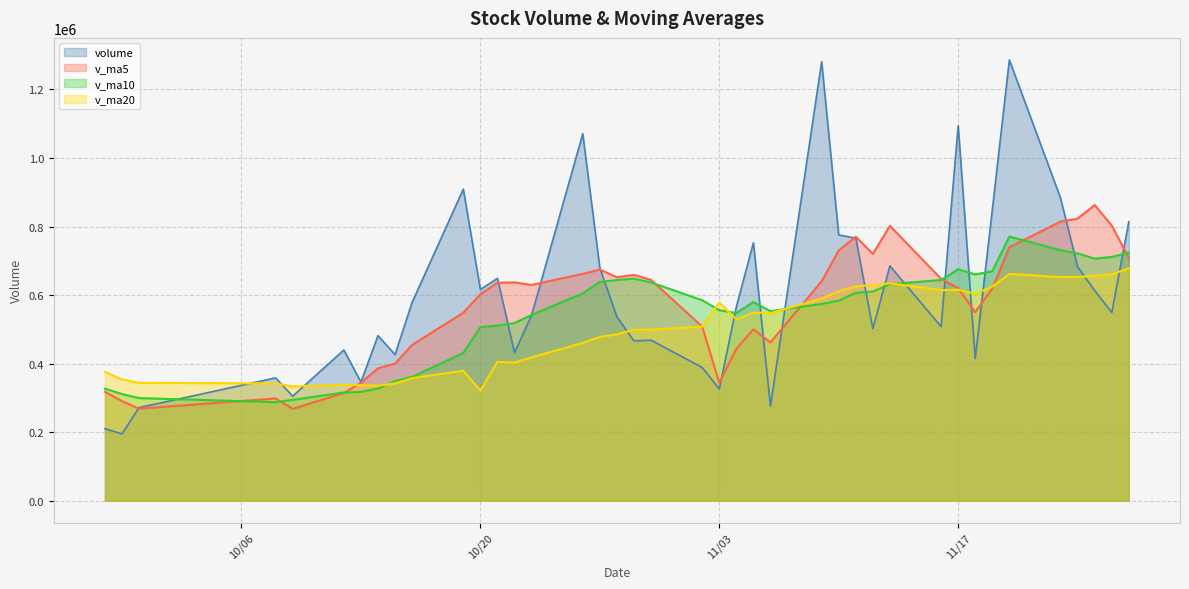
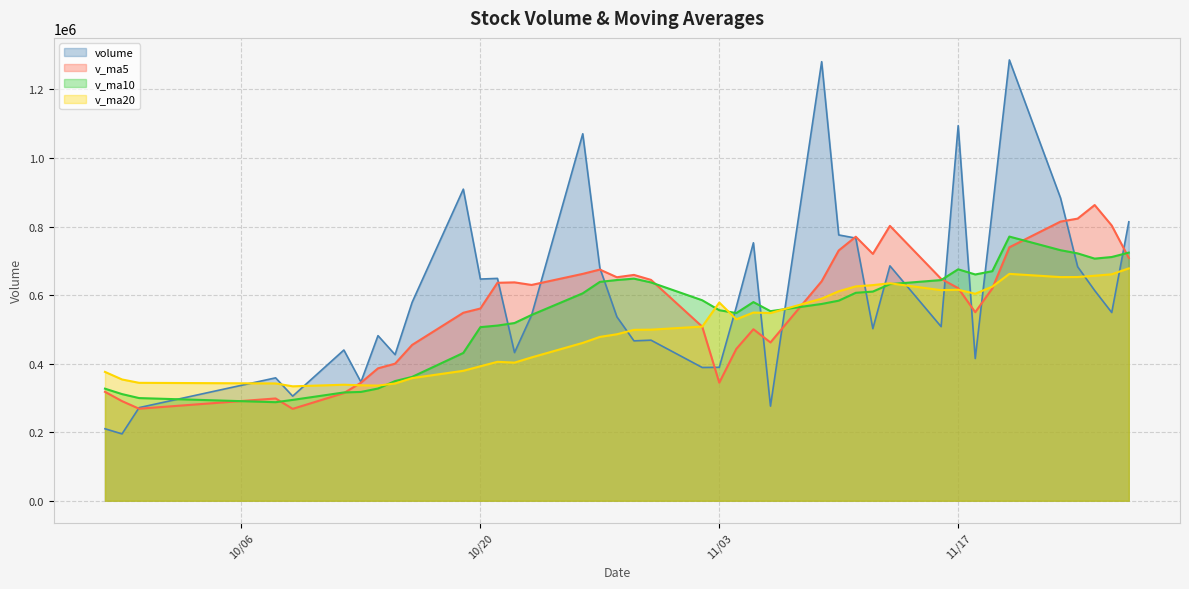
volume, 10/20: 620000 -> 650000
v_ma5, 10/20: 600000 -> 560000
v_ma20, 10/20: 320000 -> 390000
volume, 11/03: 330000 -> 390000
